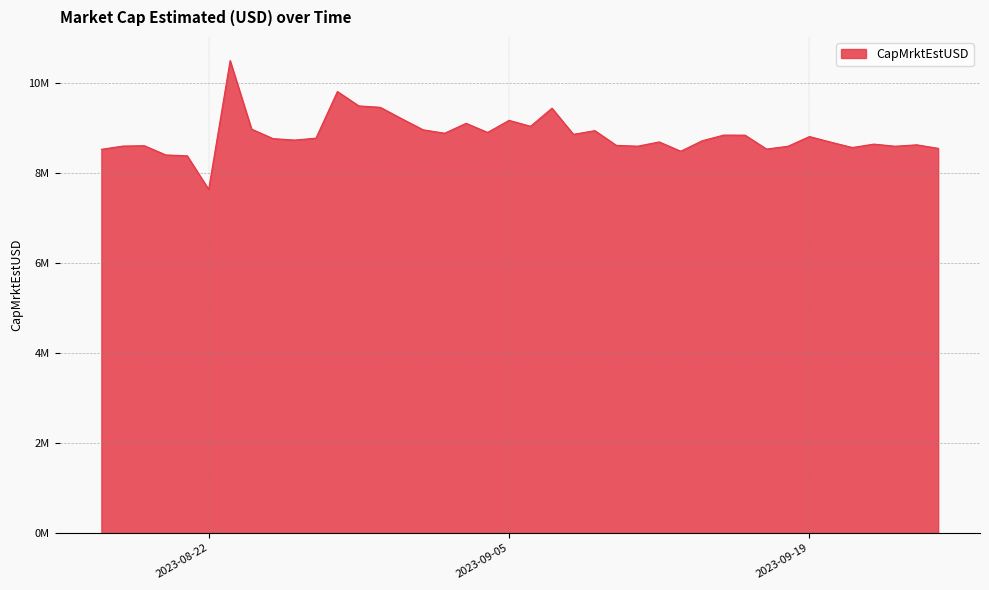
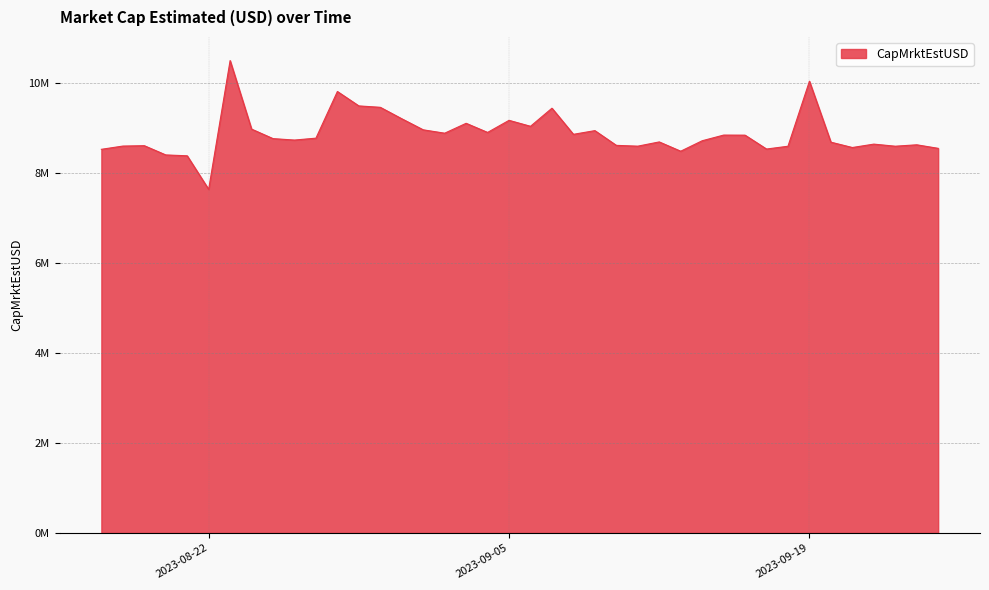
2023-09-19: 8800000 -> 10000000
